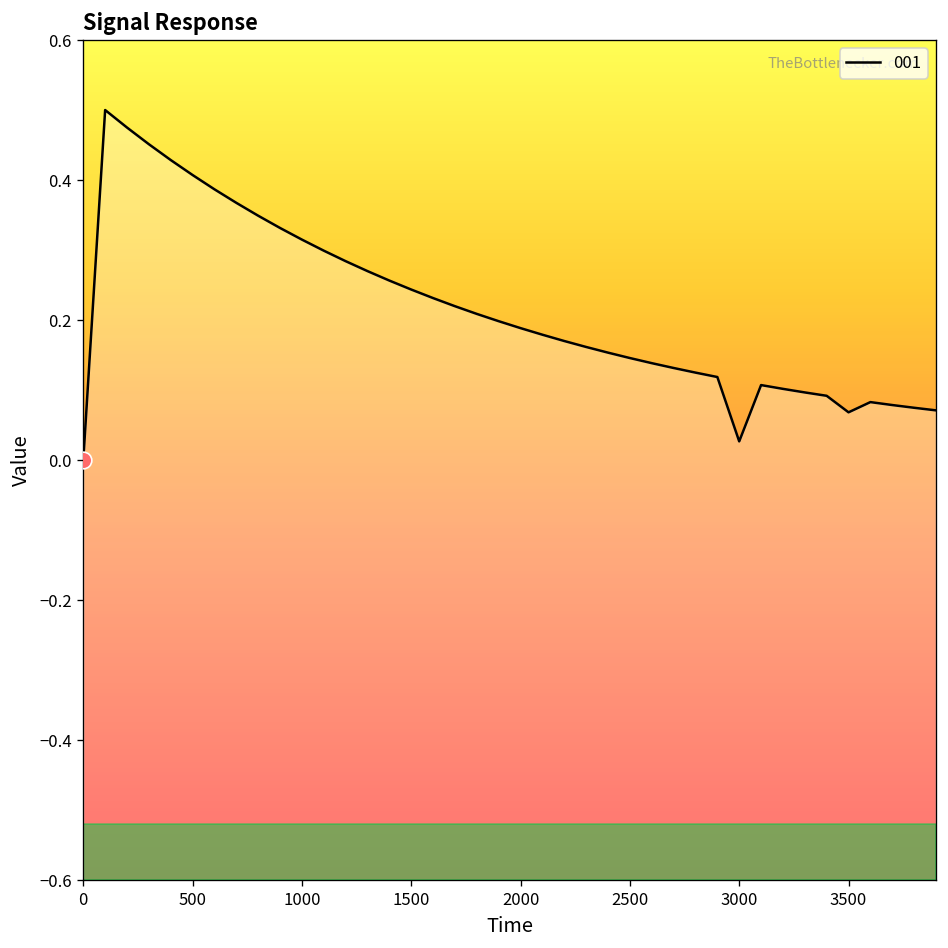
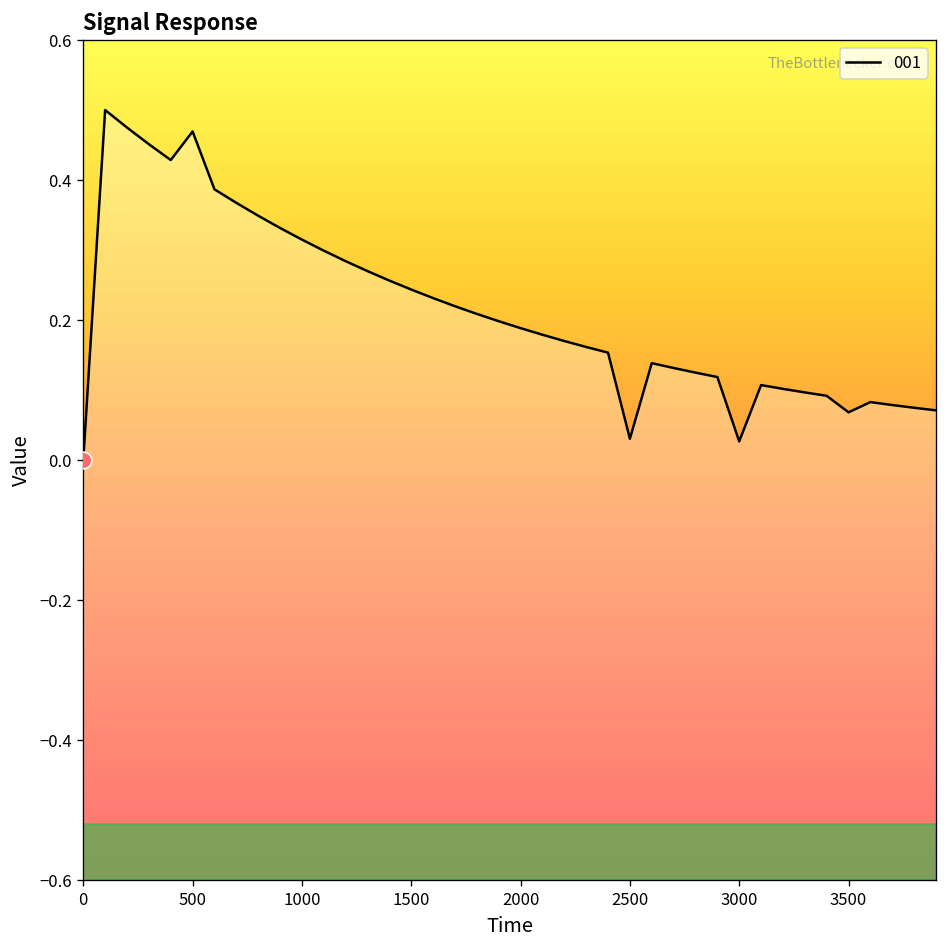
001, 500: 0.41 -> 0.47
001, 2500: 0.15 -> 0.03
